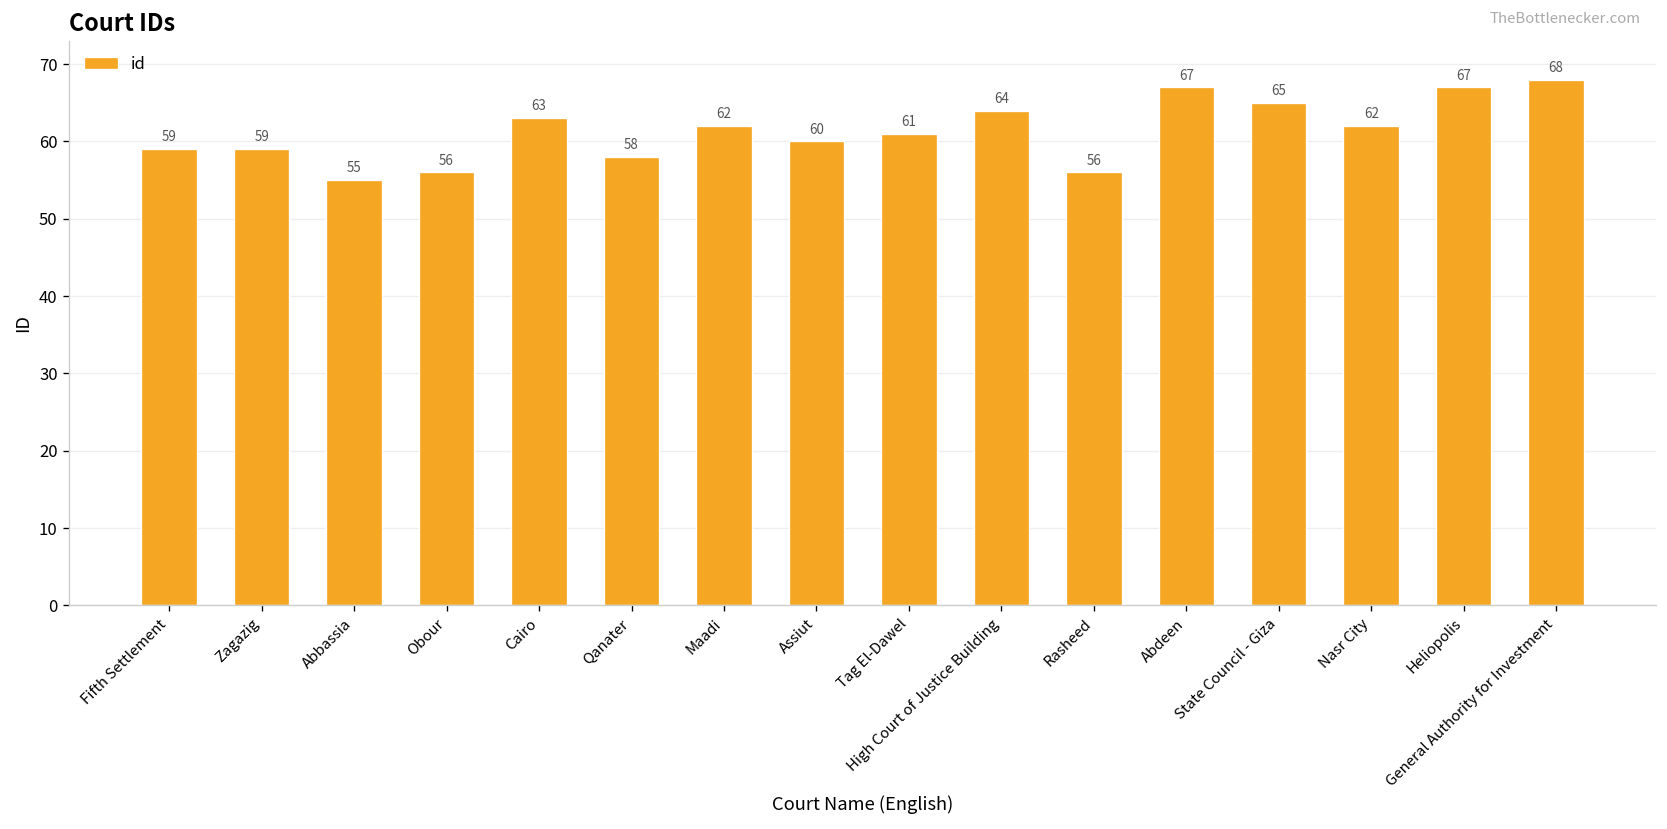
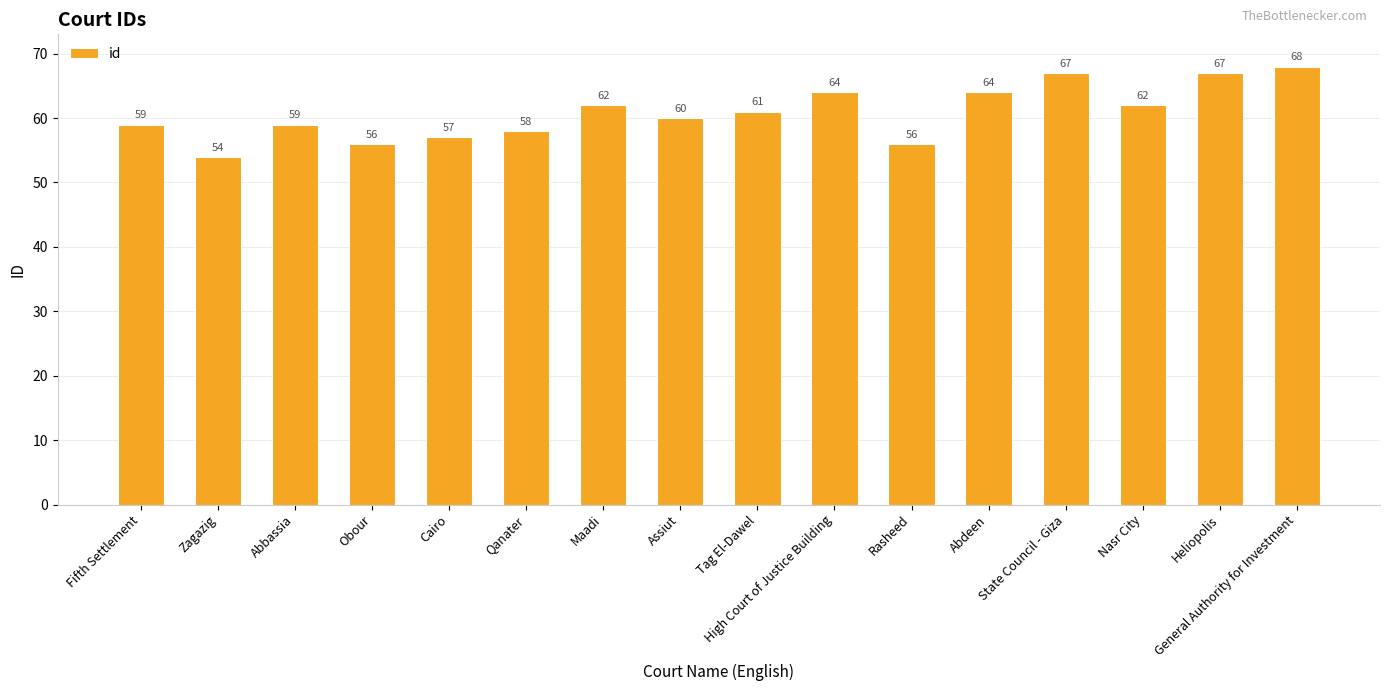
Zagazig: 59 -> 54
Abbassia: 55 -> 59
Cairo: 63 -> 57
Abdeen: 67 -> 64
State Council - Giza: 65 -> 67
